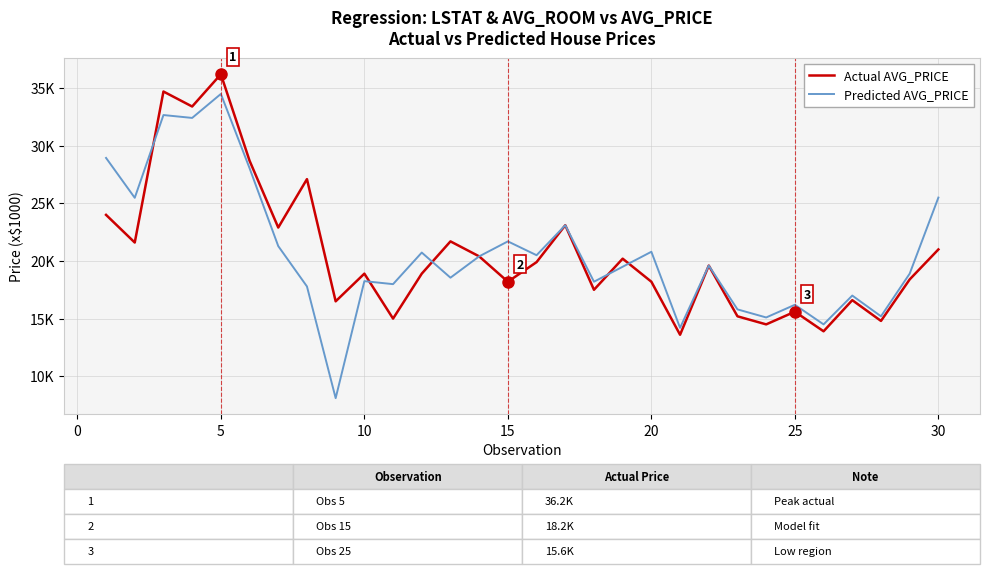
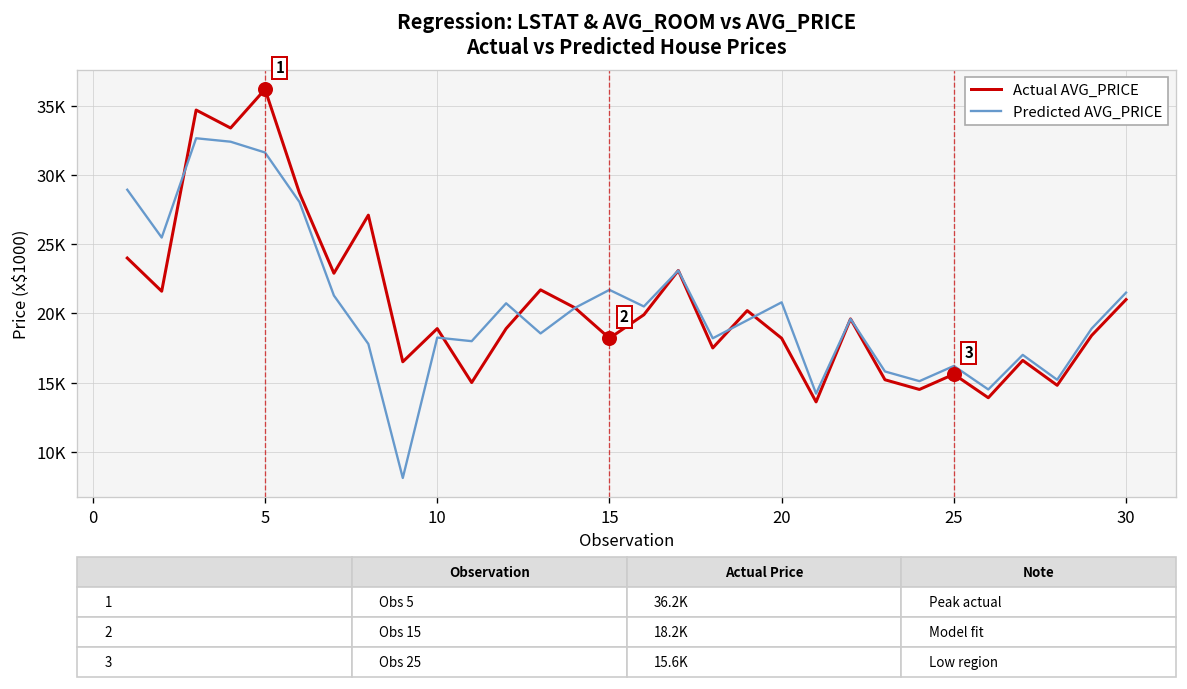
Predicted AVG_PRICE, 5: 34500 -> 31600
Predicted AVG_PRICE, 30: 25500 -> 21500
